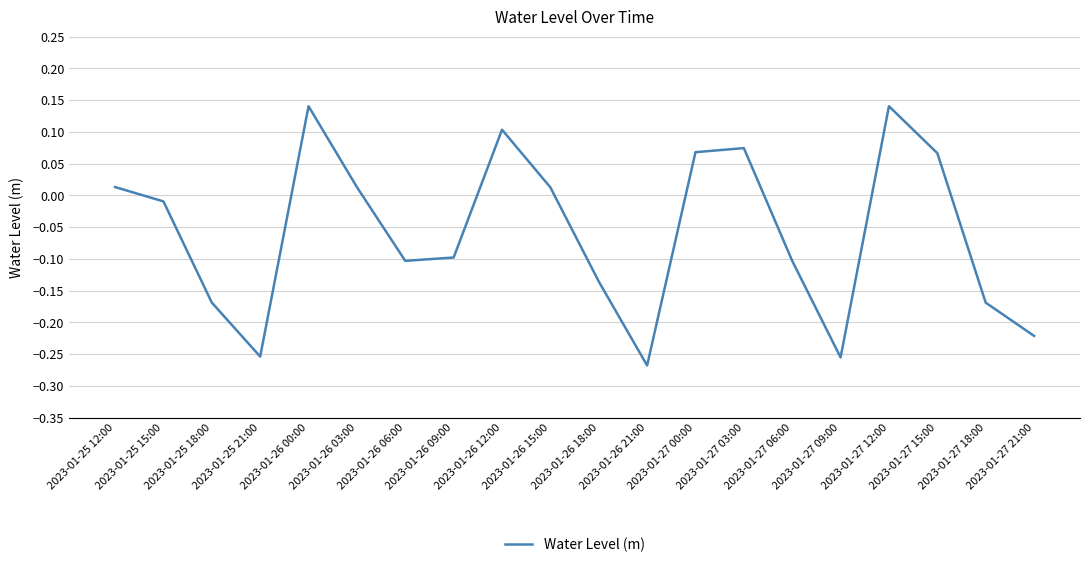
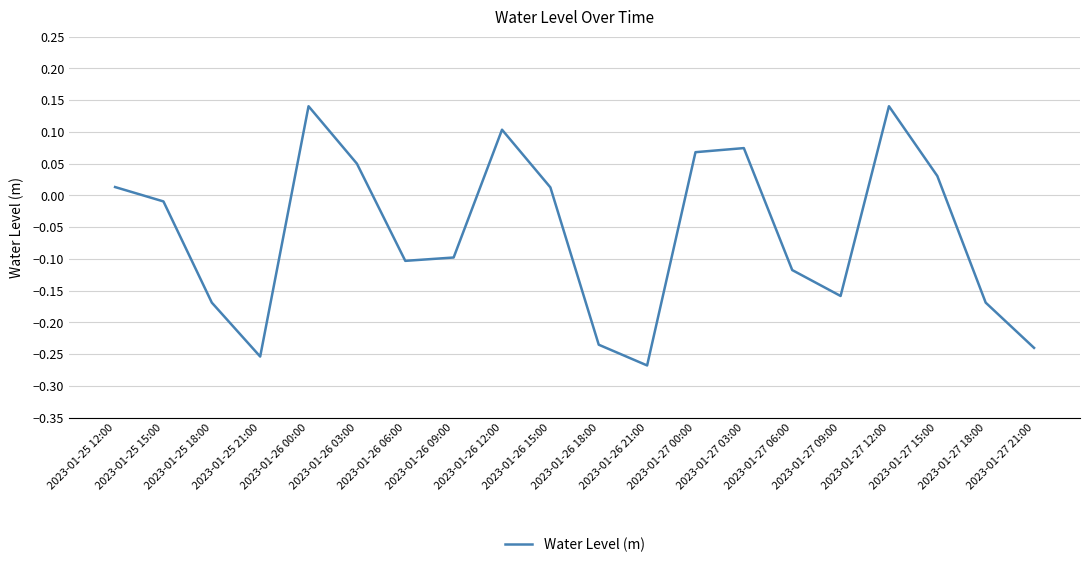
2023-01-26 03:00: 0.01 -> 0.05
2023-01-26 18:00: -0.14 -> -0.24
2023-01-27 06:00: -0.10 -> -0.12
2023-01-27 09:00: -0.26 -> -0.16
2023-01-27 15:00: 0.07 -> 0.03
2023-01-27 21:00: -0.22 -> -0.24
